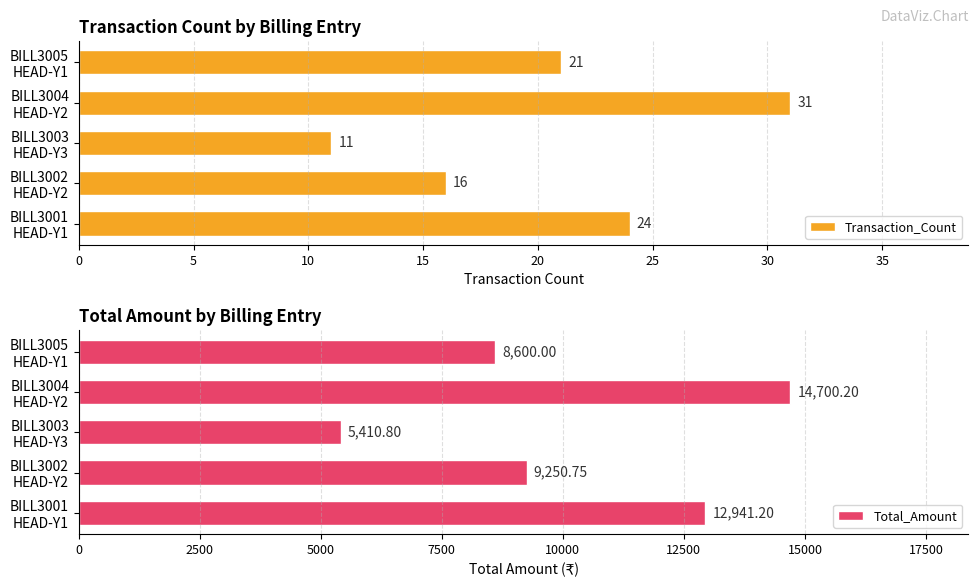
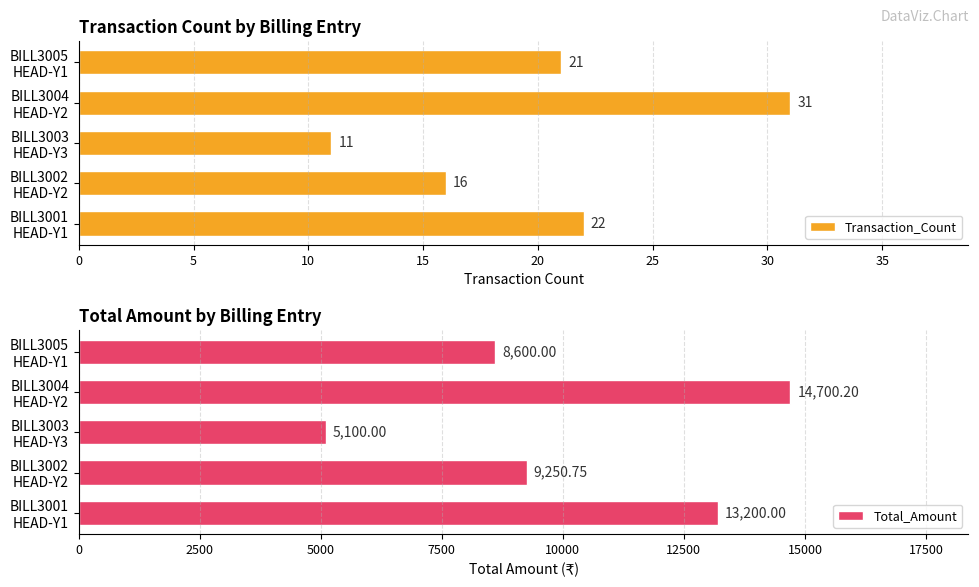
Transaction Count by Billing Entry, BILL3001 HEAD-Y1: 24 -> 22
Total Amount by Billing Entry, BILL3003 HEAD-Y3: 5,410.80 -> 5,100.00
Total Amount by Billing Entry, BILL3001 HEAD-Y1: 12,941.20 -> 13,200.00
